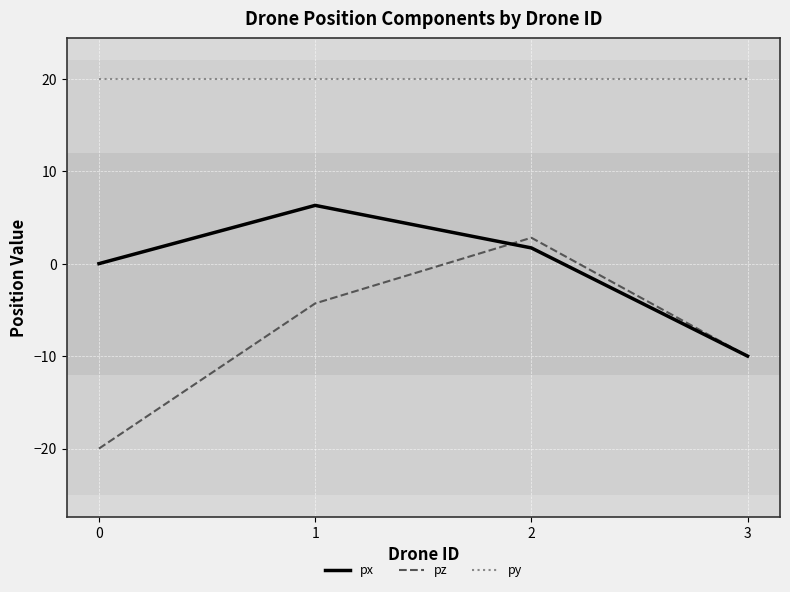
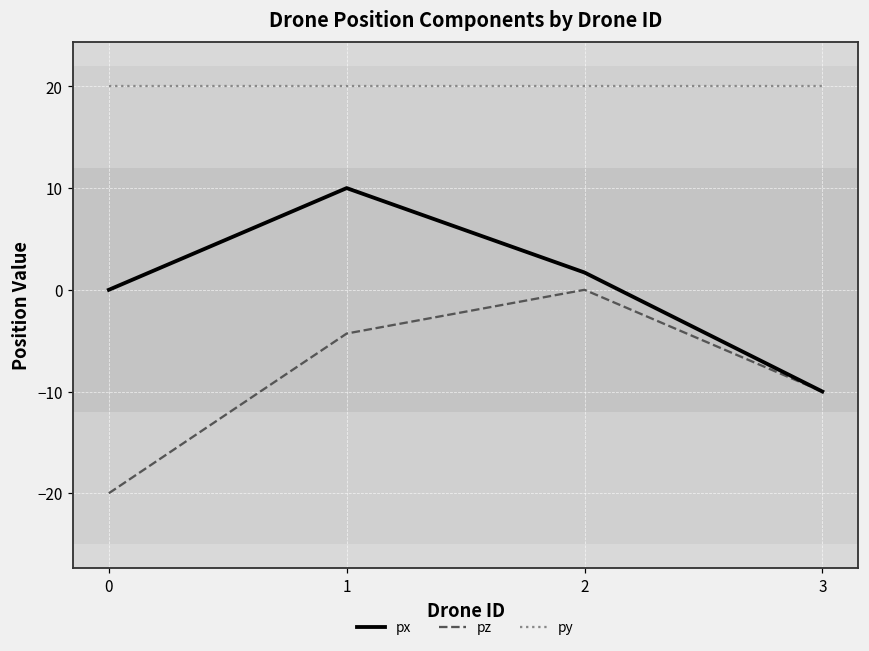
px, 1: 6 -> 10
pz, 2: 3 -> 0
